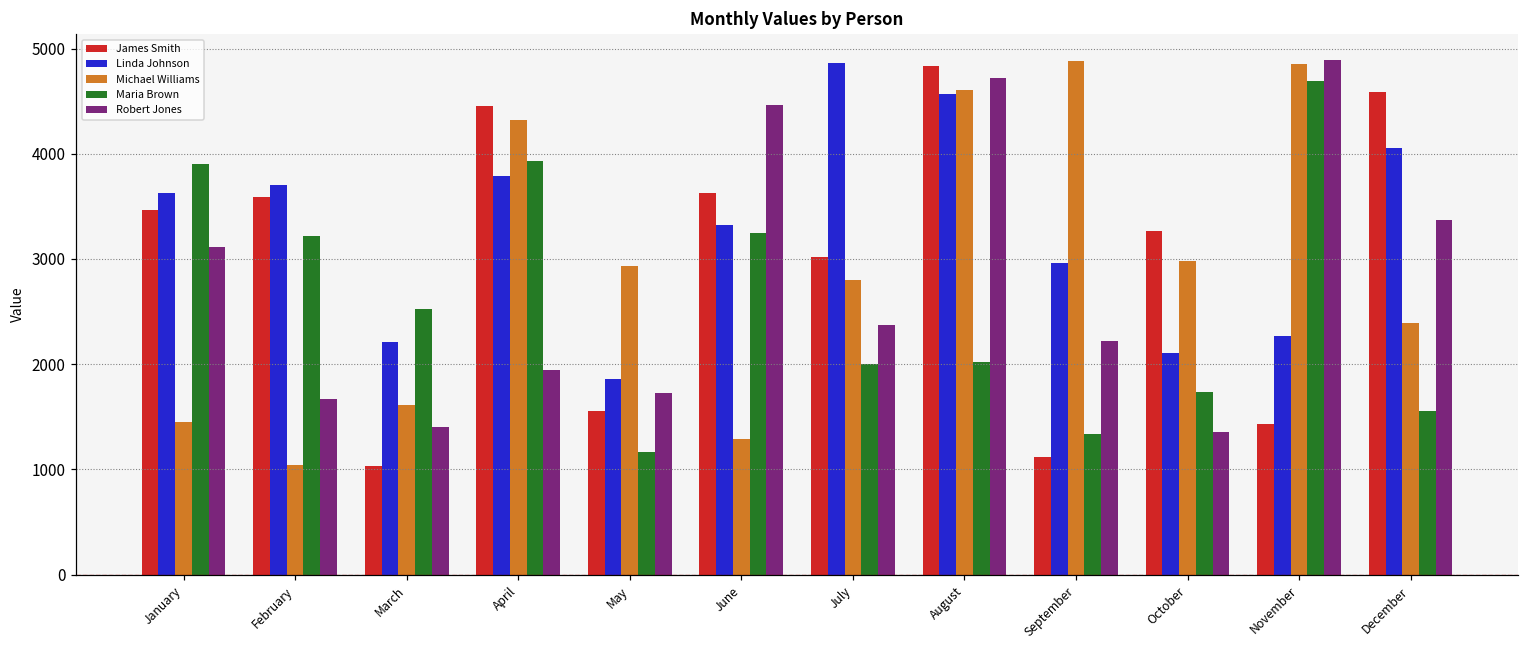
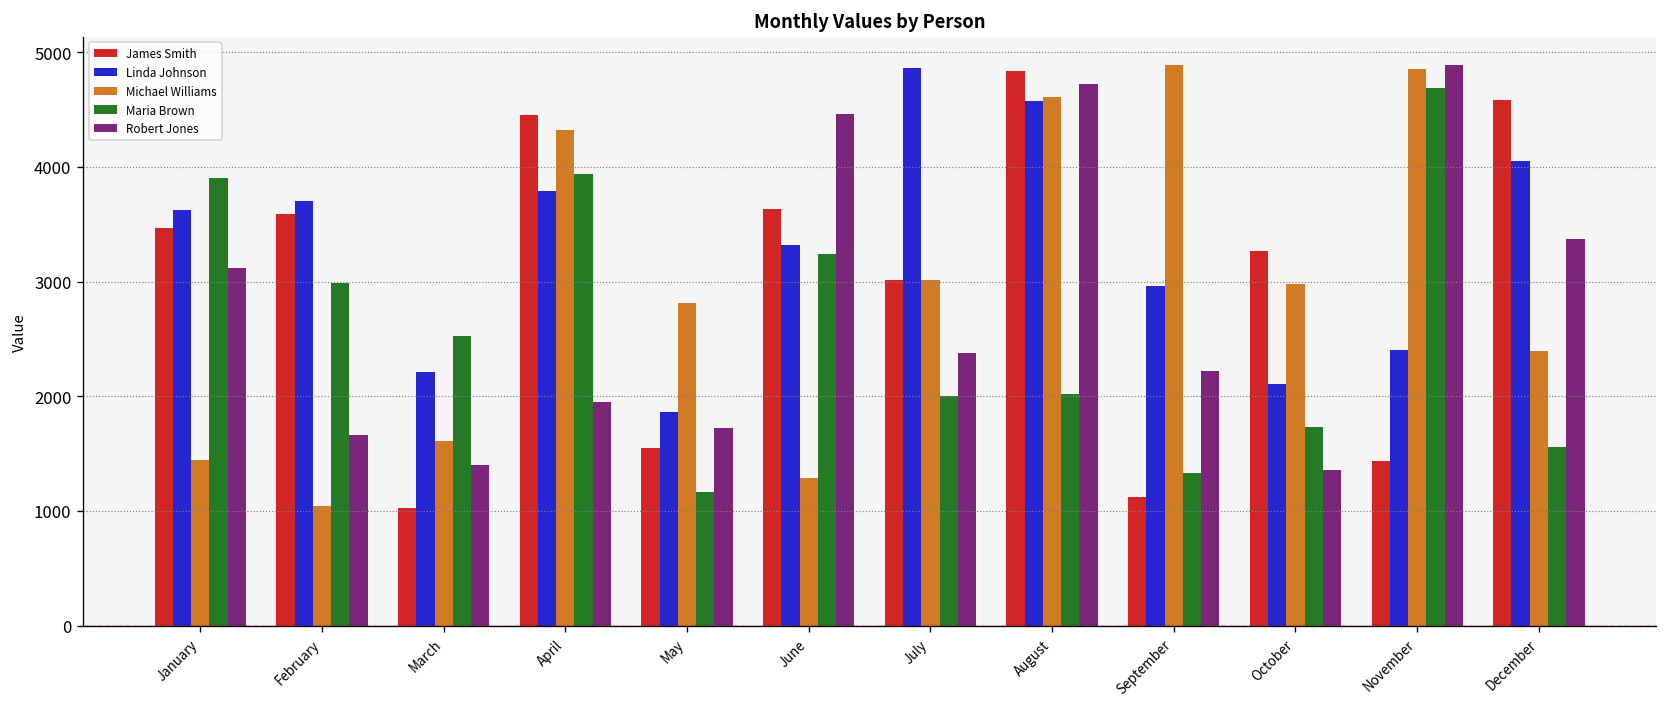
Maria Brown, February: 3200 -> 3000
Michael Williams, May: 2900 -> 2800
Michael Williams, July: 2800 -> 3000
Linda Johnson, November: 2300 -> 2400
